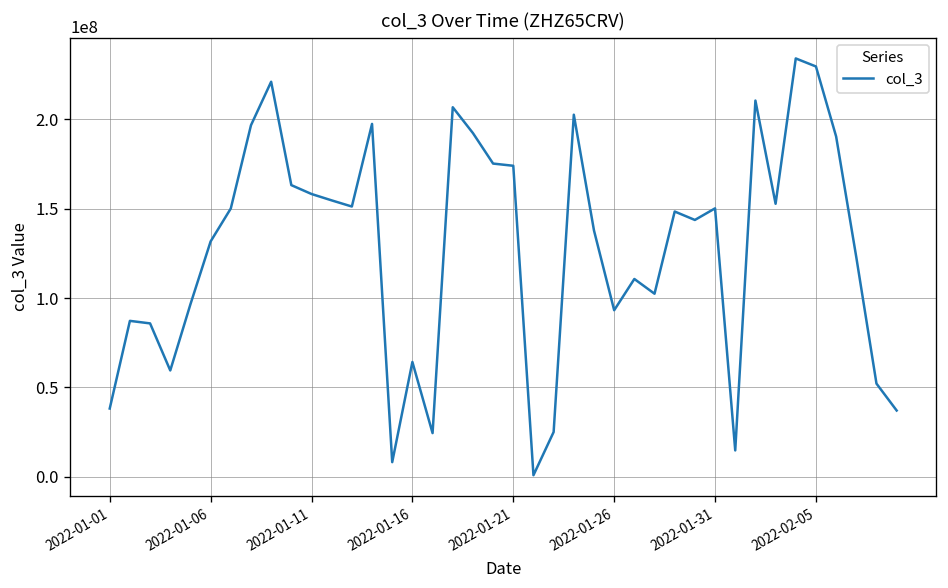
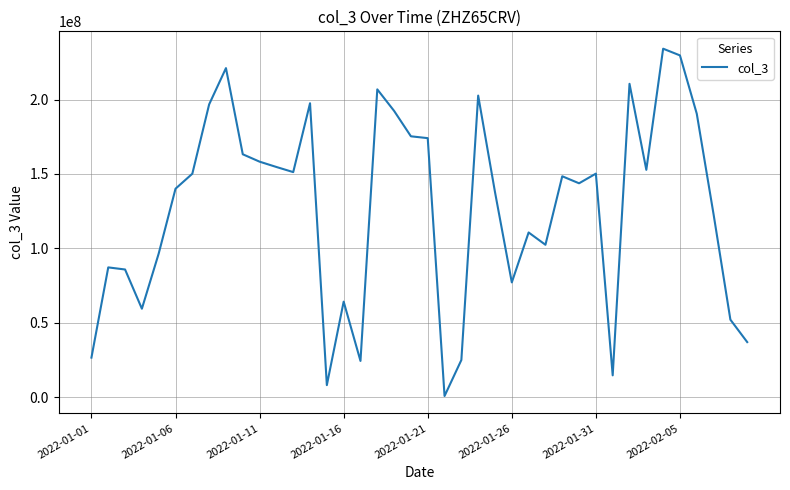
2022-01-01: 38000000 -> 27000000
2022-01-06: 132000000 -> 140000000
2022-01-26: 93000000 -> 77000000
